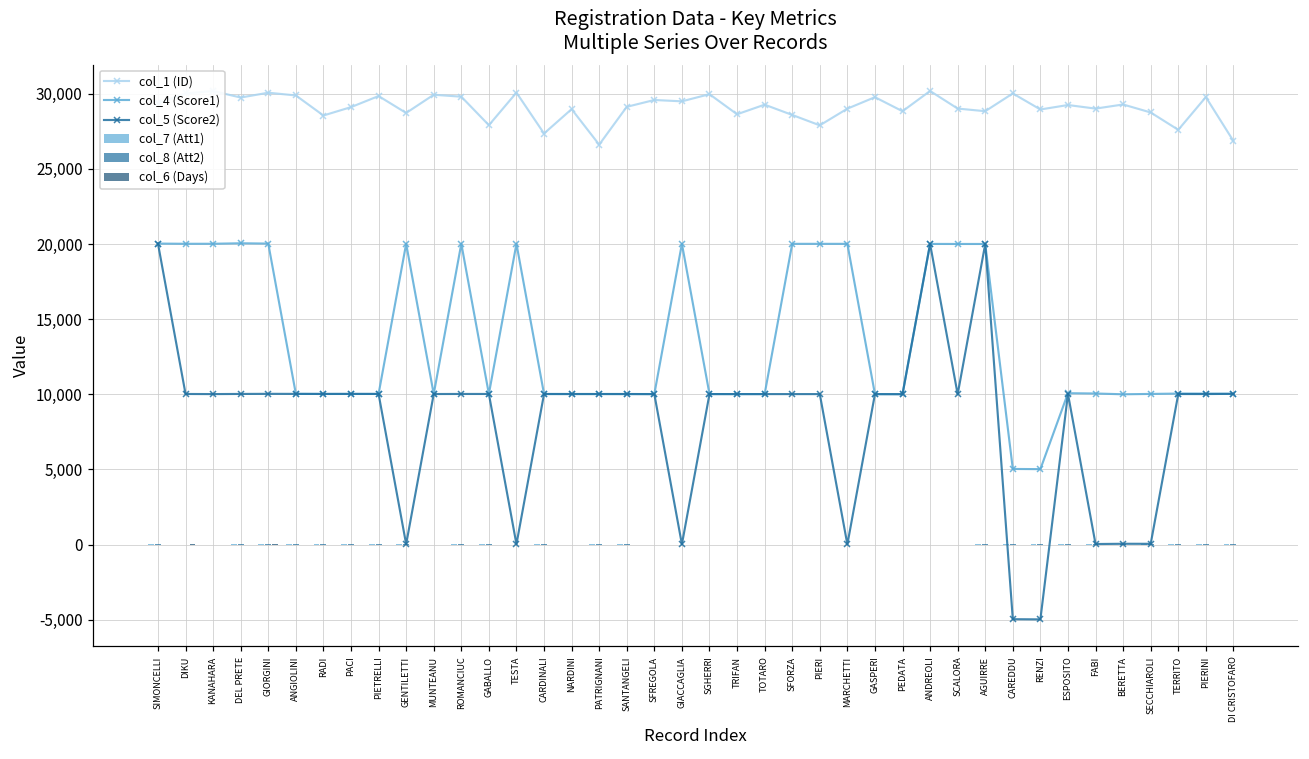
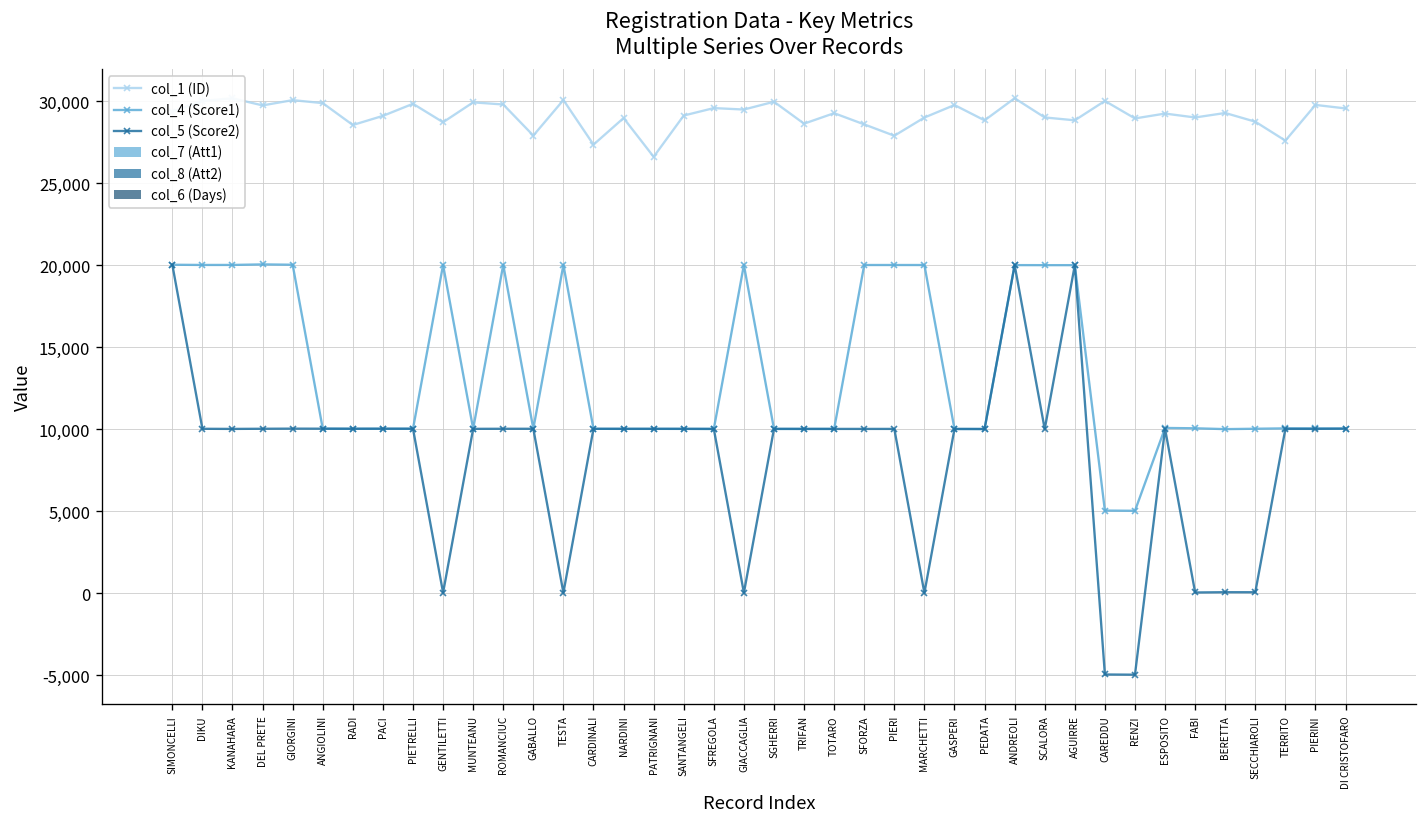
col_1 (ID), DI CRISTOFARO: 26,900 -> 29,600
